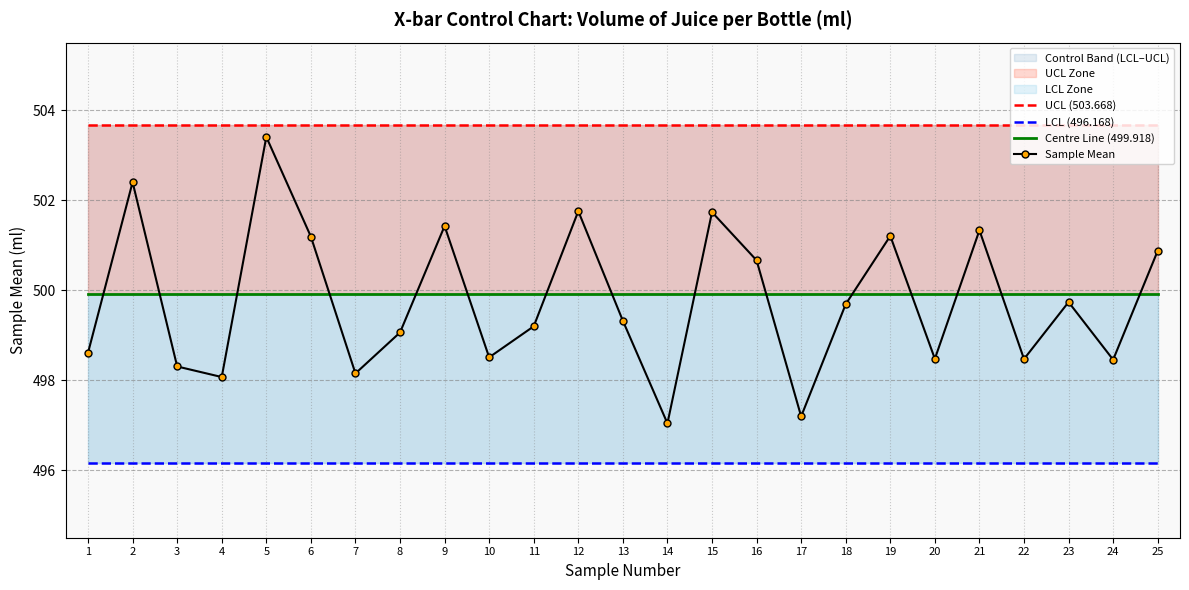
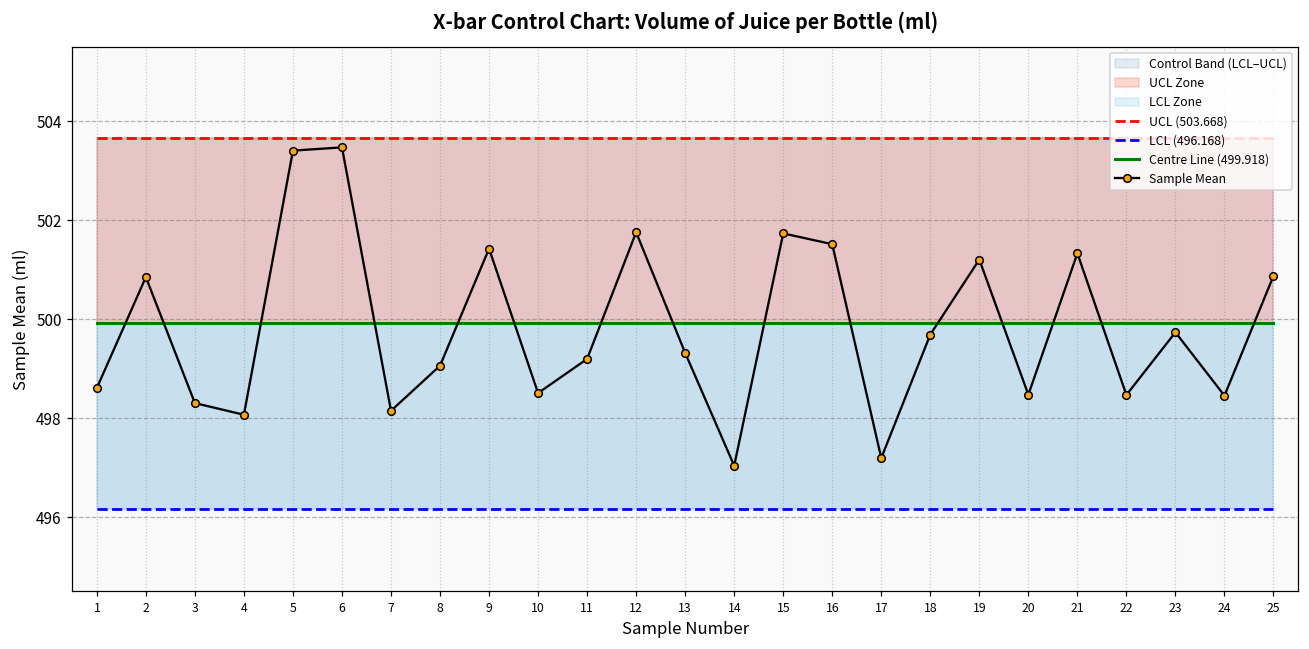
Sample Mean, 2: 502.4 -> 500.9
Sample Mean, 6: 501.2 -> 503.5
Sample Mean, 16: 500.7 -> 501.5
